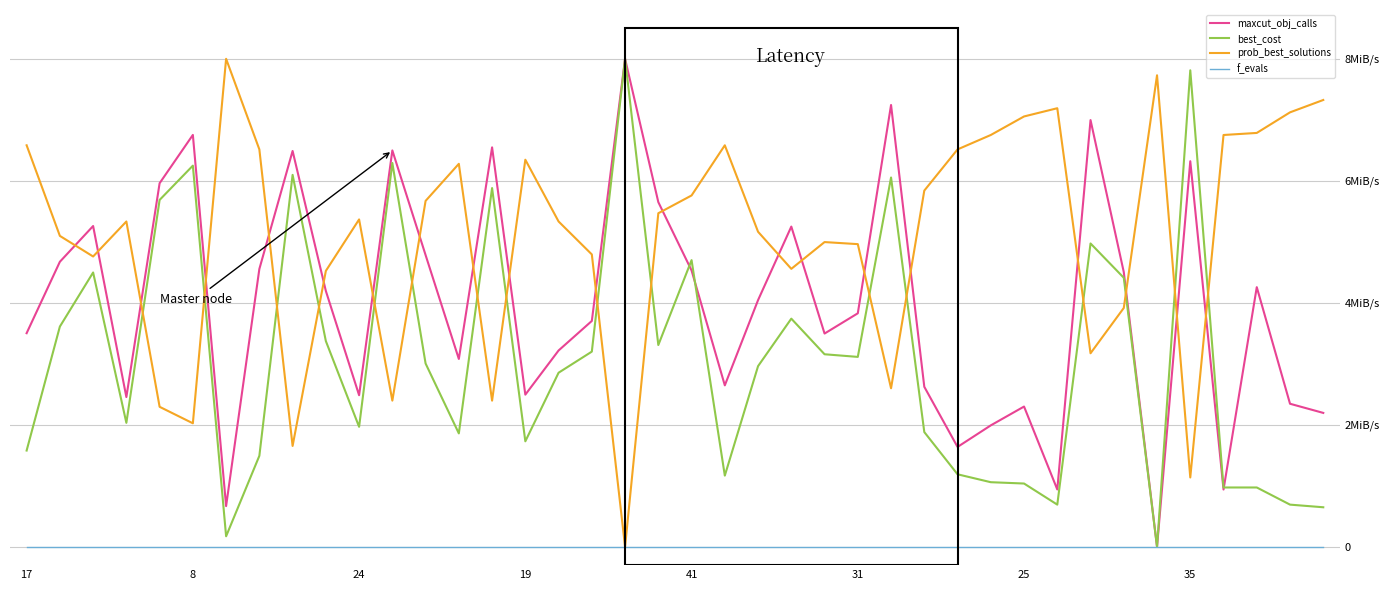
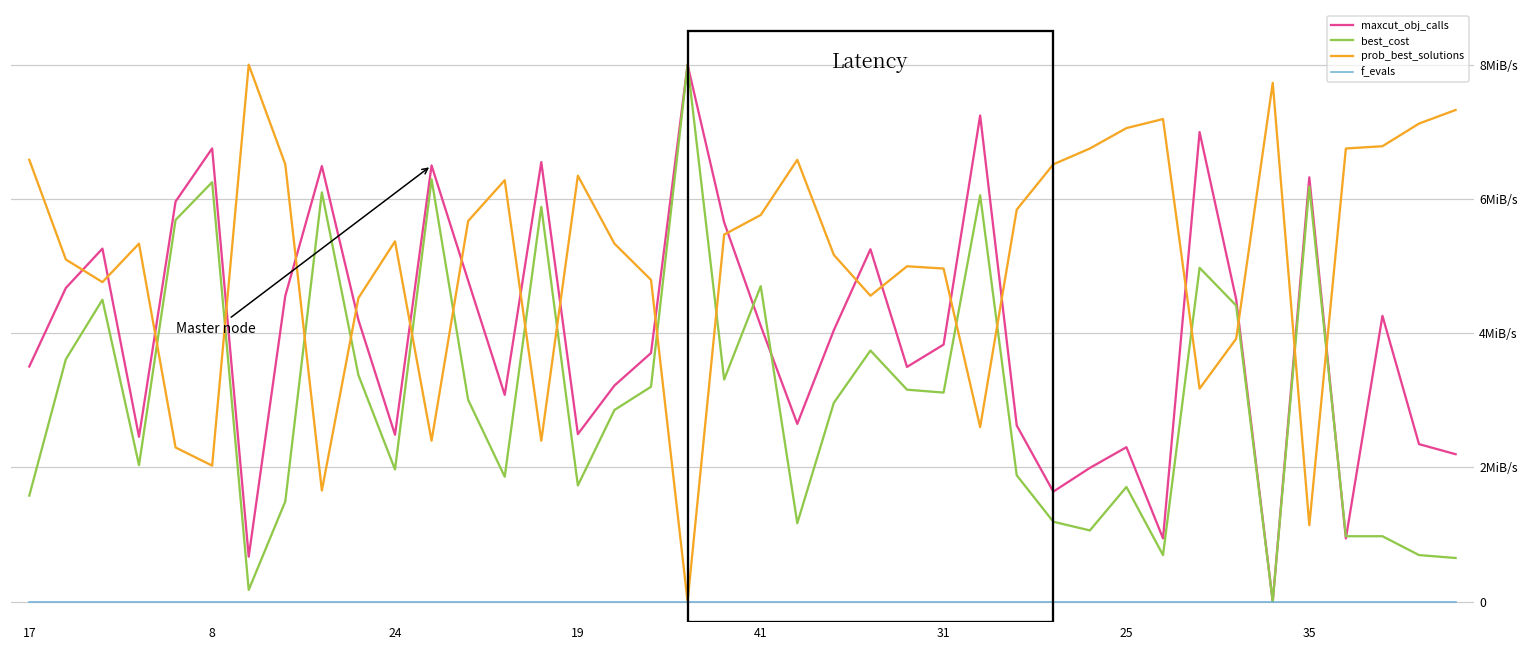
maxcut_obj_calls, 41: 4.5MiB/s -> 4.1MiB/s
best_cost, 25: 1.0MiB/s -> 1.7MiB/s
best_cost, 35: 7.8MiB/s -> 6.2MiB/s
